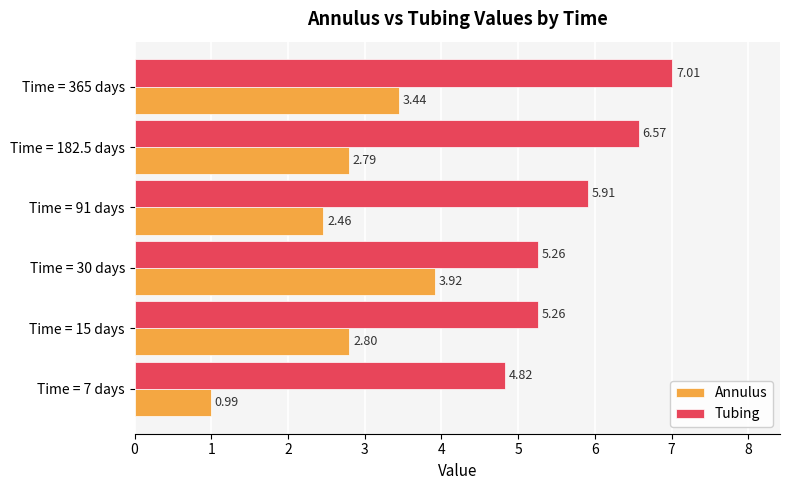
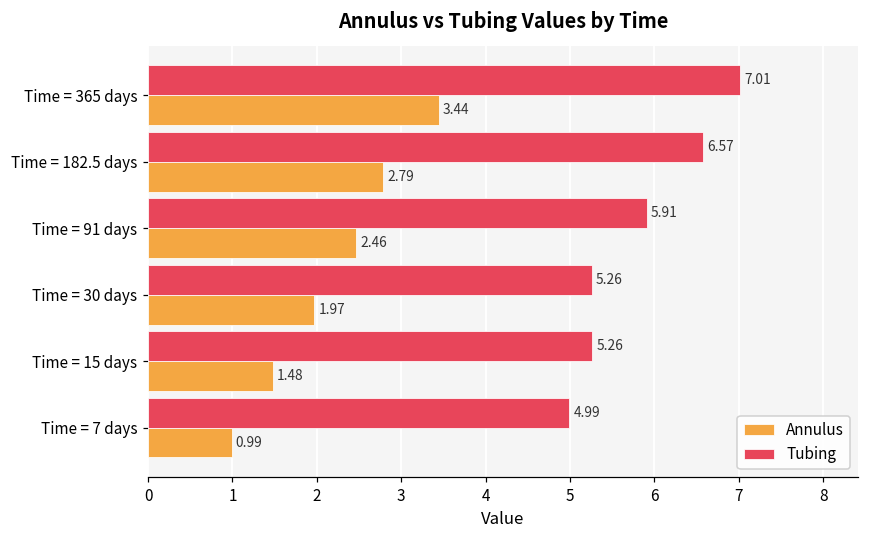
Annulus, Time = 30 days: 3.92 -> 1.97
Annulus, Time = 15 days: 2.80 -> 1.48
Tubing, Time = 7 days: 4.82 -> 4.99
